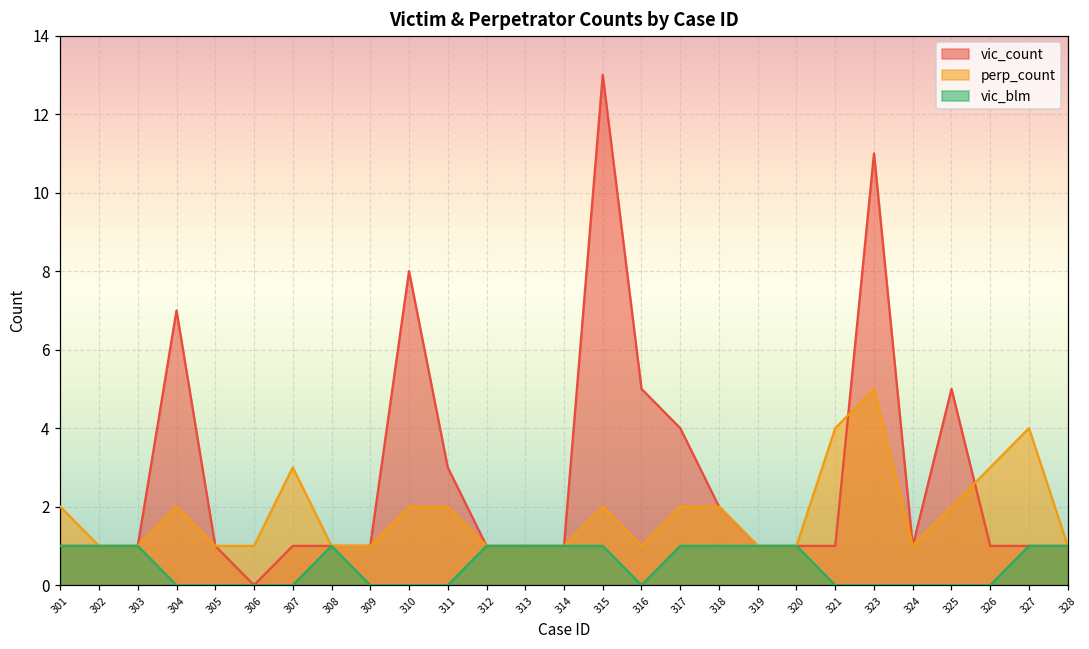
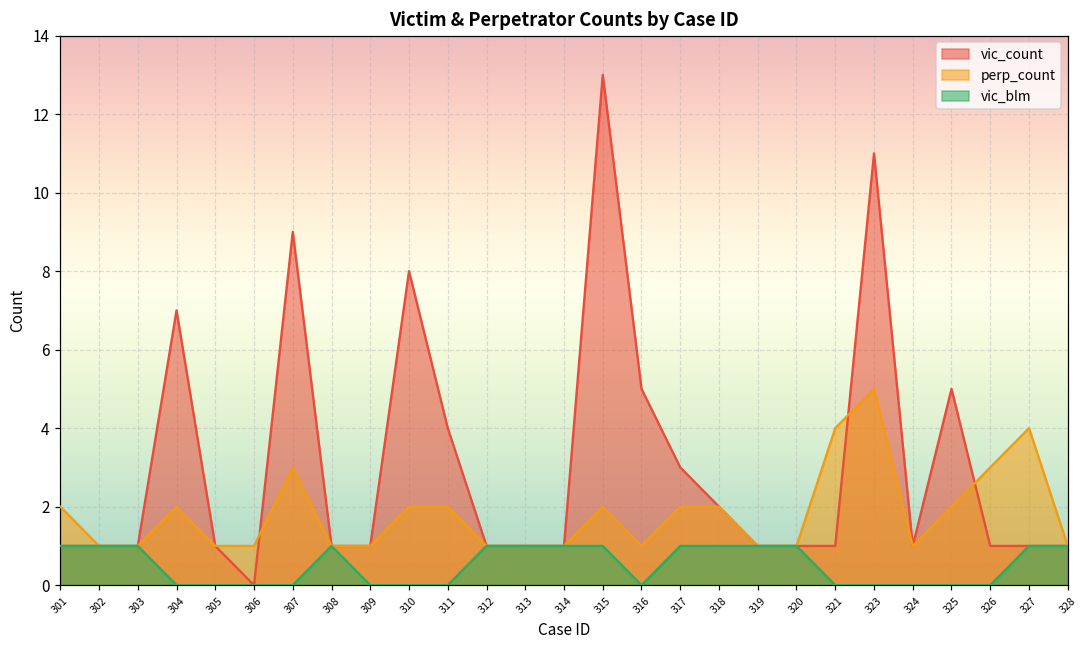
vic_count, 307: 1 -> 9
vic_count, 311: 3 -> 4
vic_count, 317: 4 -> 3
